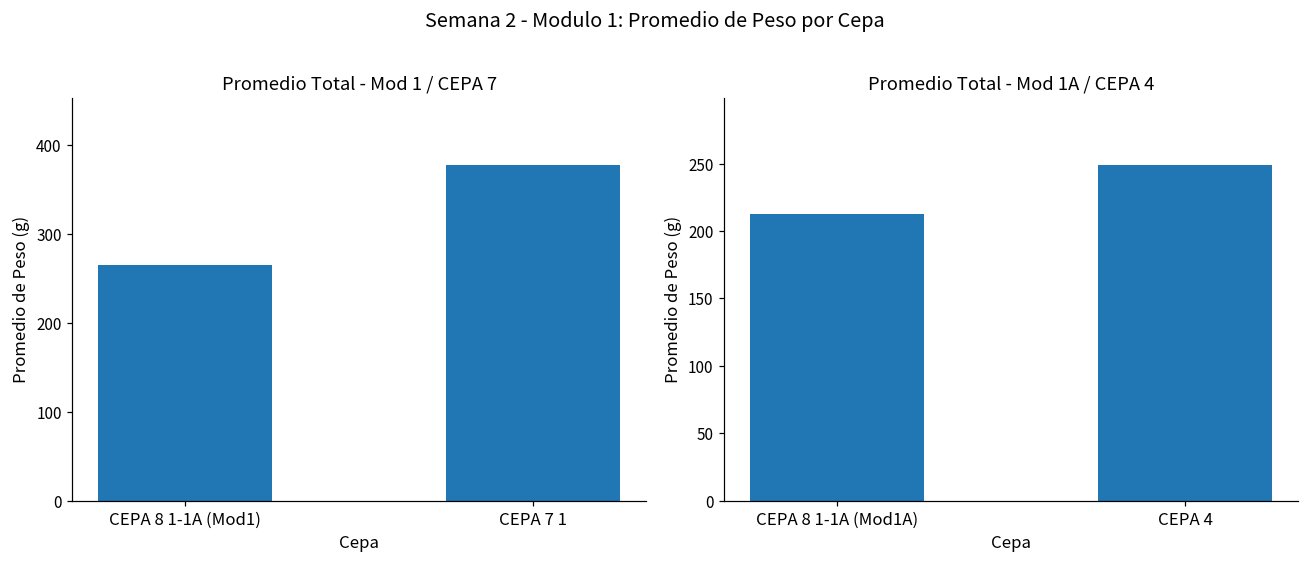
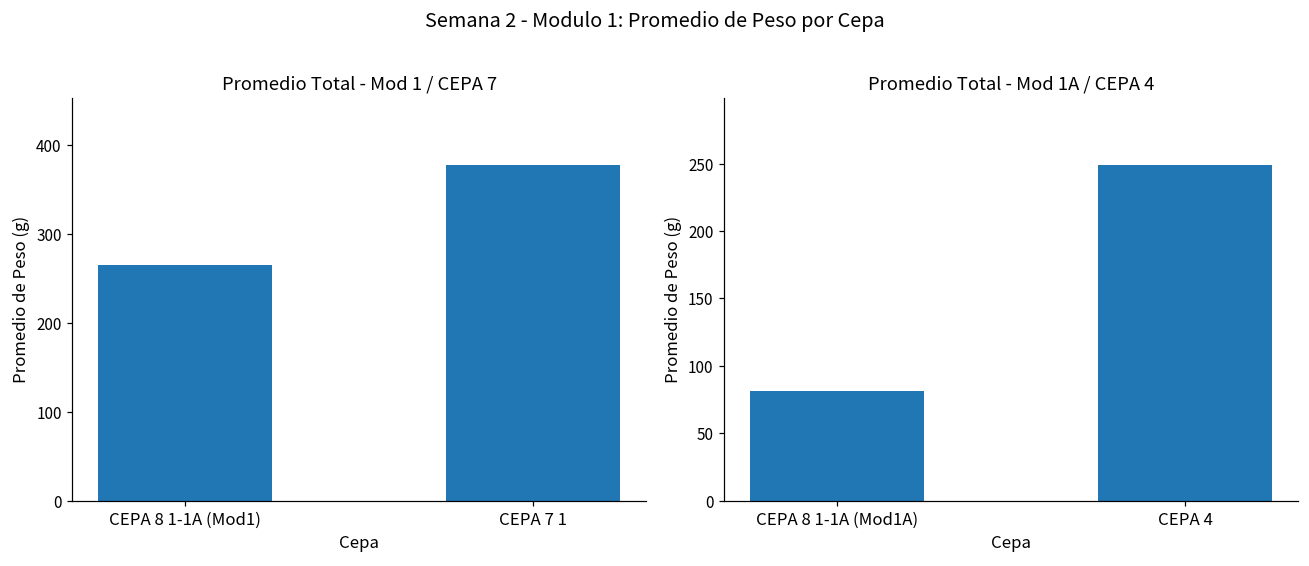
Promedio Total - Mod 1A / CEPA 4, CEPA 8 1-1A (Mod1A): 213 -> 81
